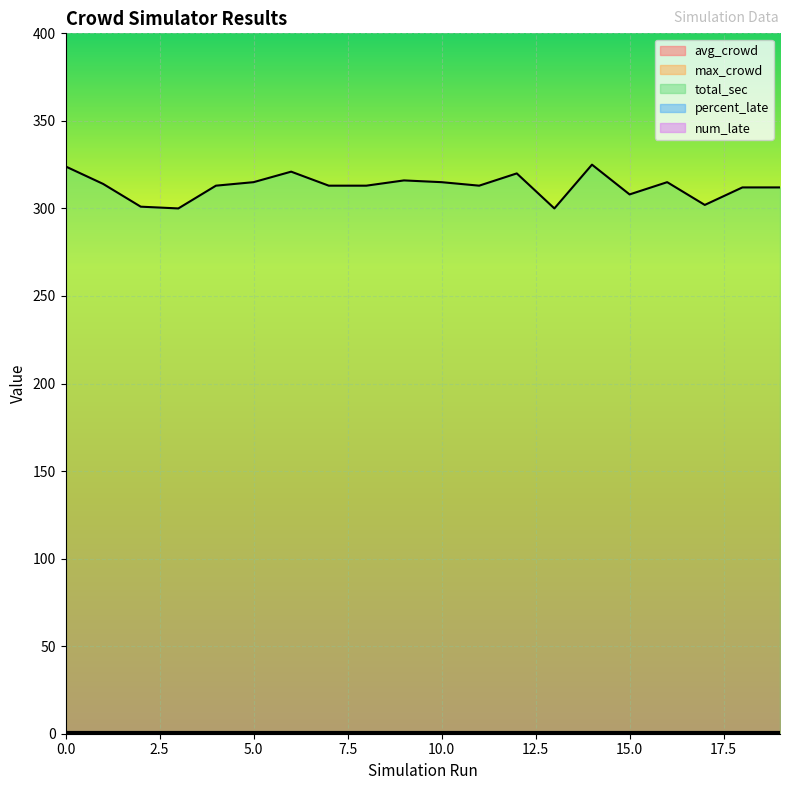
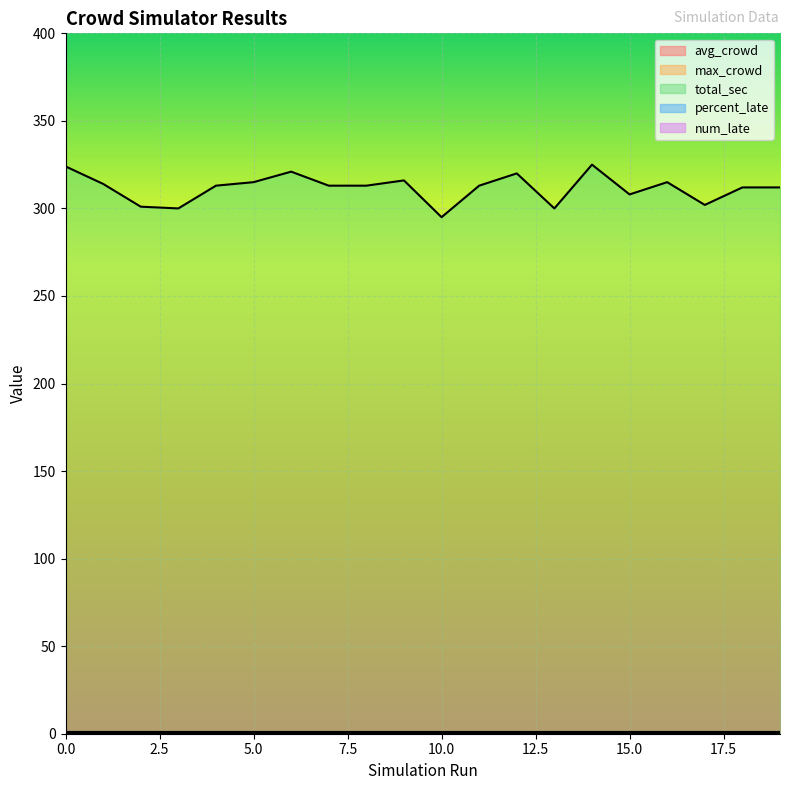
total_sec, 10.0: 315 -> 295
